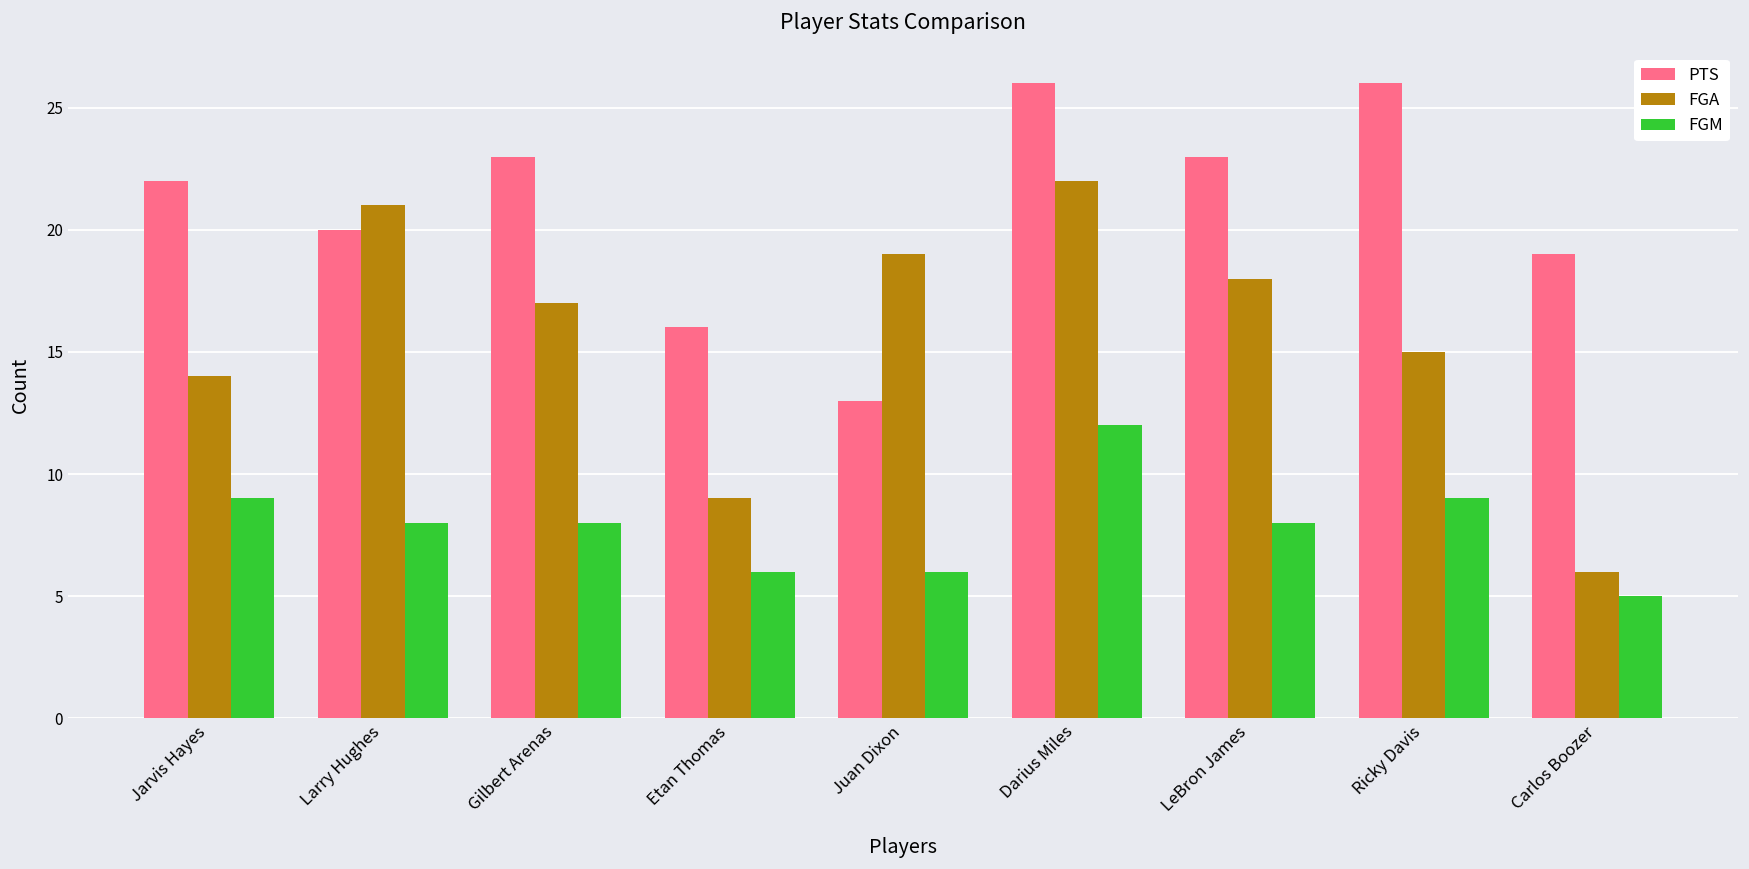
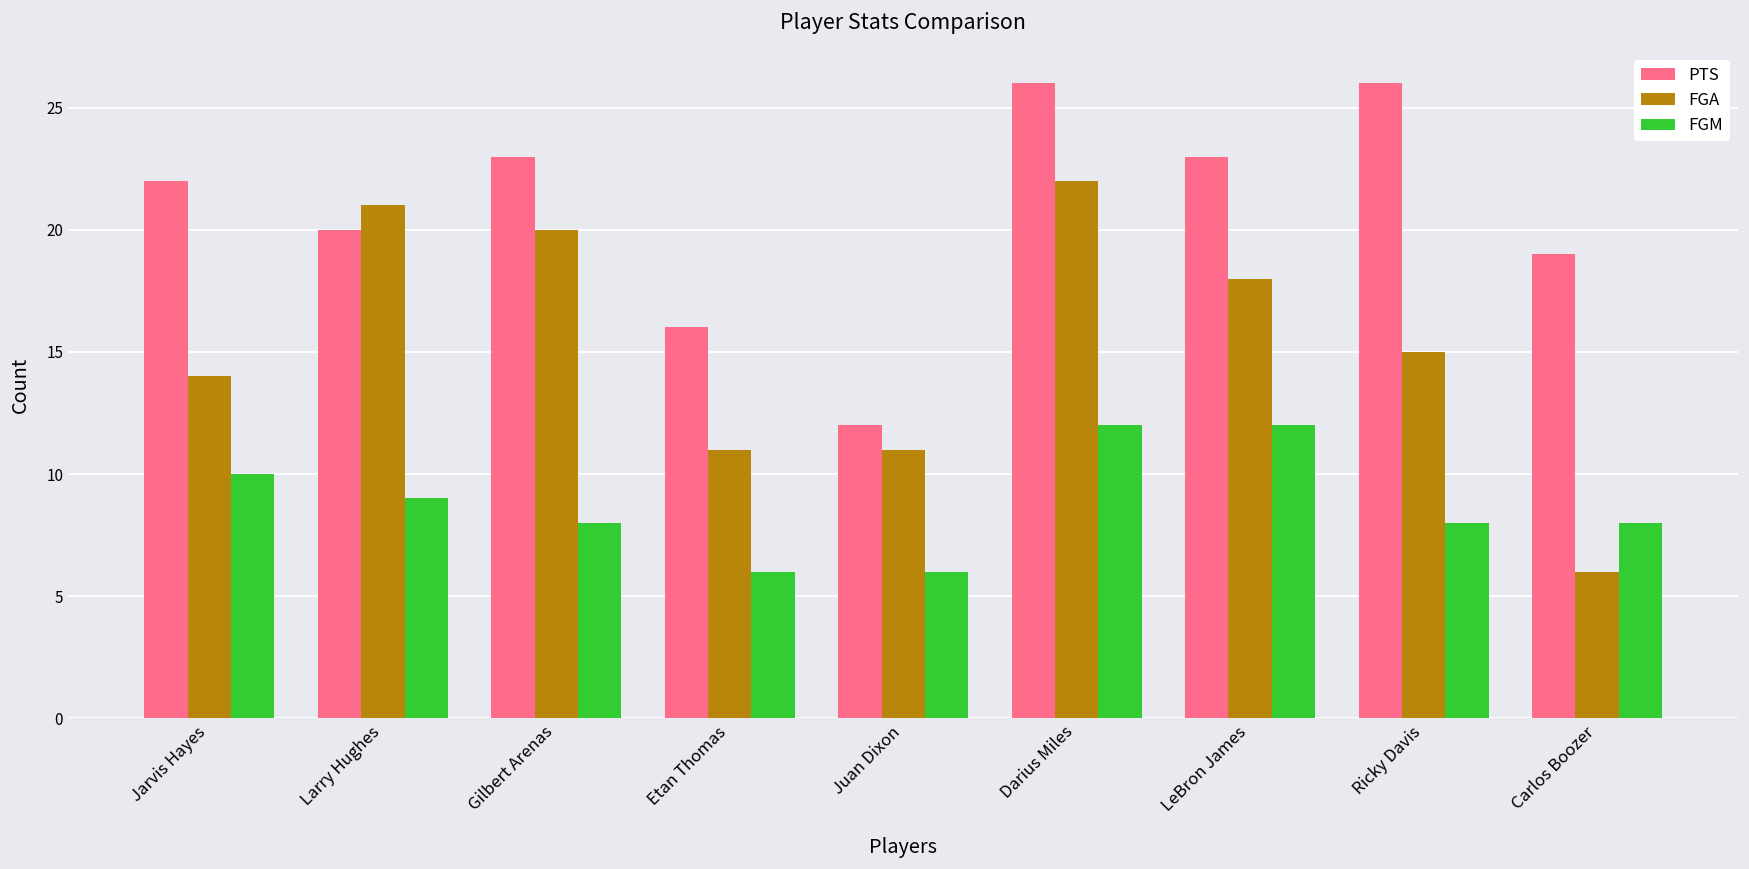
FGM, Jarvis Hayes: 9 -> 10
FGM, Larry Hughes: 8 -> 9
FGA, Gilbert Arenas: 17 -> 20
FGA, Etan Thomas: 9 -> 11
PTS, Juan Dixon: 13 -> 12
FGA, Juan Dixon: 19 -> 11
FGM, LeBron James: 8 -> 12
FGM, Ricky Davis: 9 -> 8
FGM, Carlos Boozer: 5 -> 8
